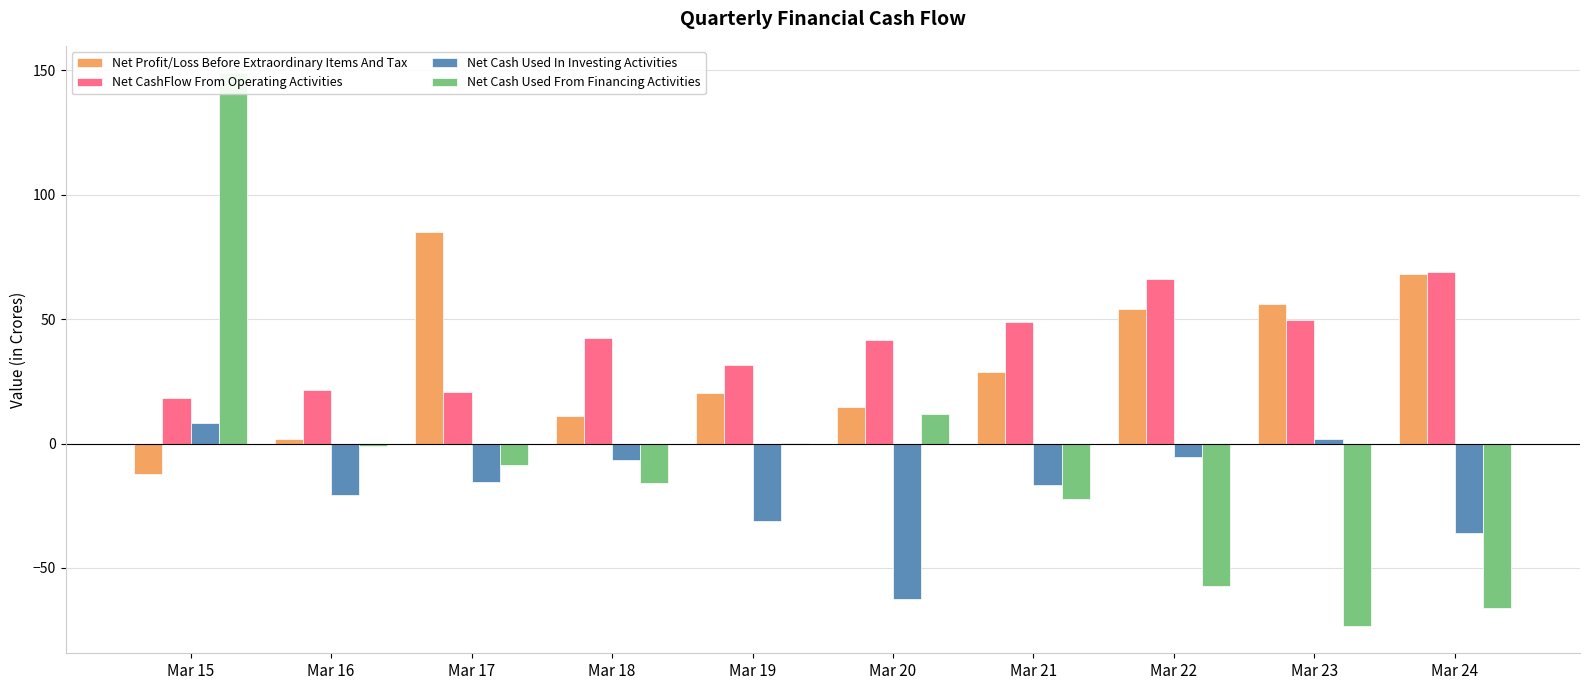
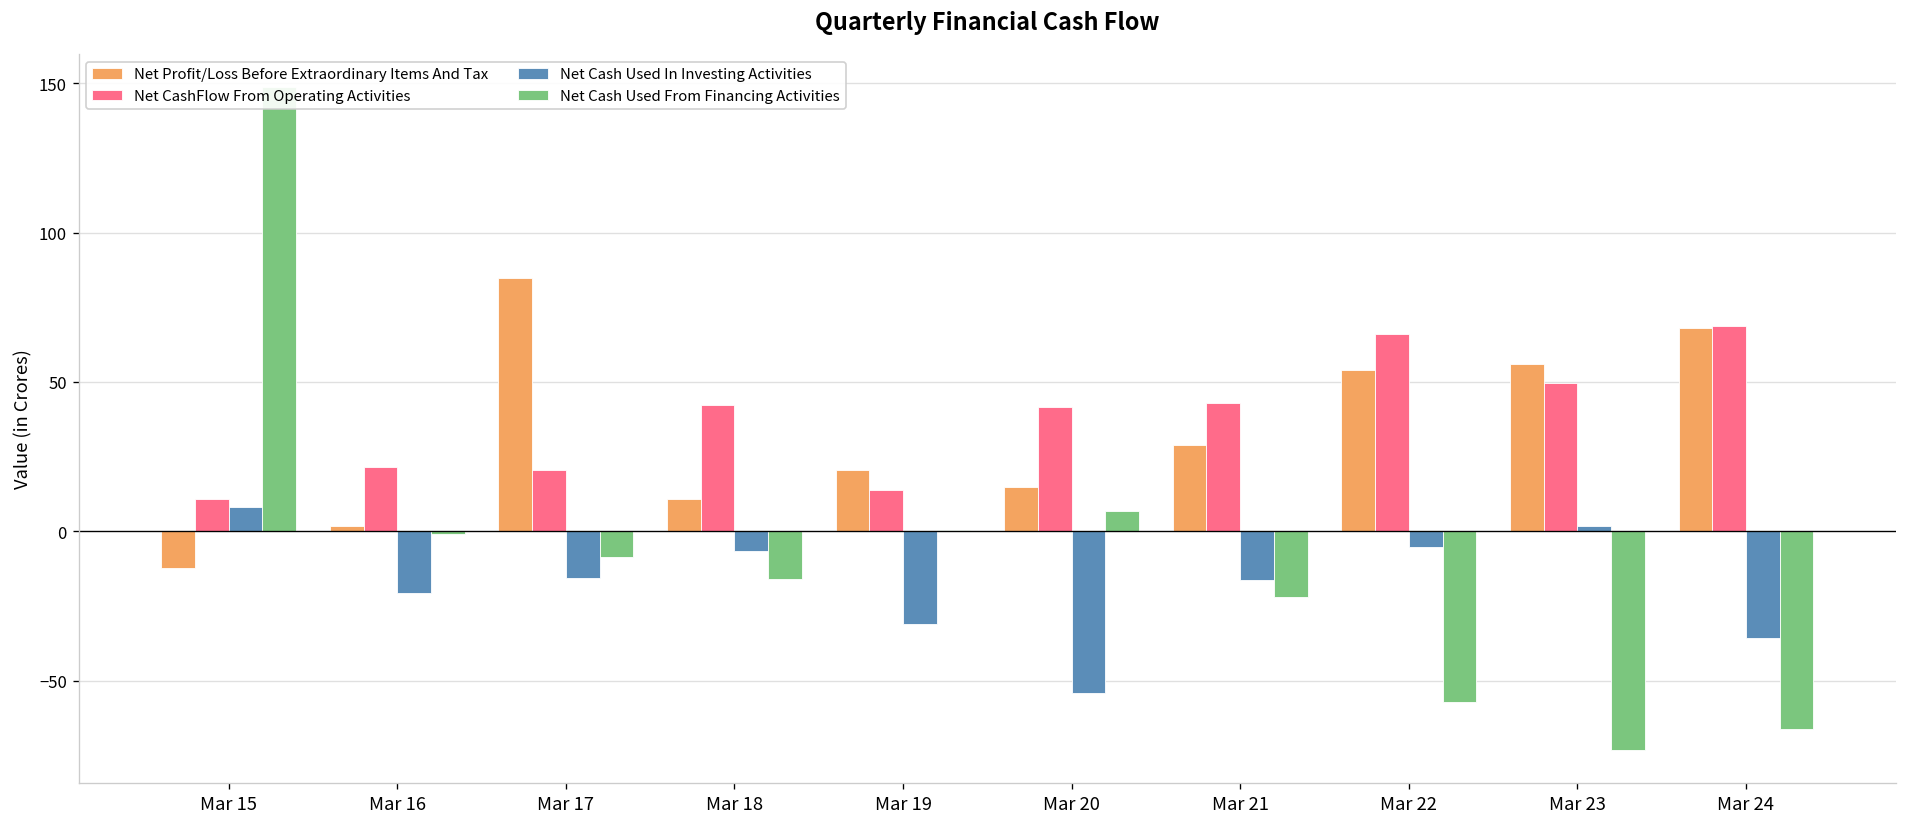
Net CashFlow From Operating Activities, Mar 15: 18 -> 11
Net CashFlow From Operating Activities, Mar 19: 32 -> 14
Net Cash Used In Investing Activities, Mar 20: -62 -> -54
Net Cash Used From Financing Activities, Mar 20: 12 -> 7
Net CashFlow From Operating Activities, Mar 21: 49 -> 43
